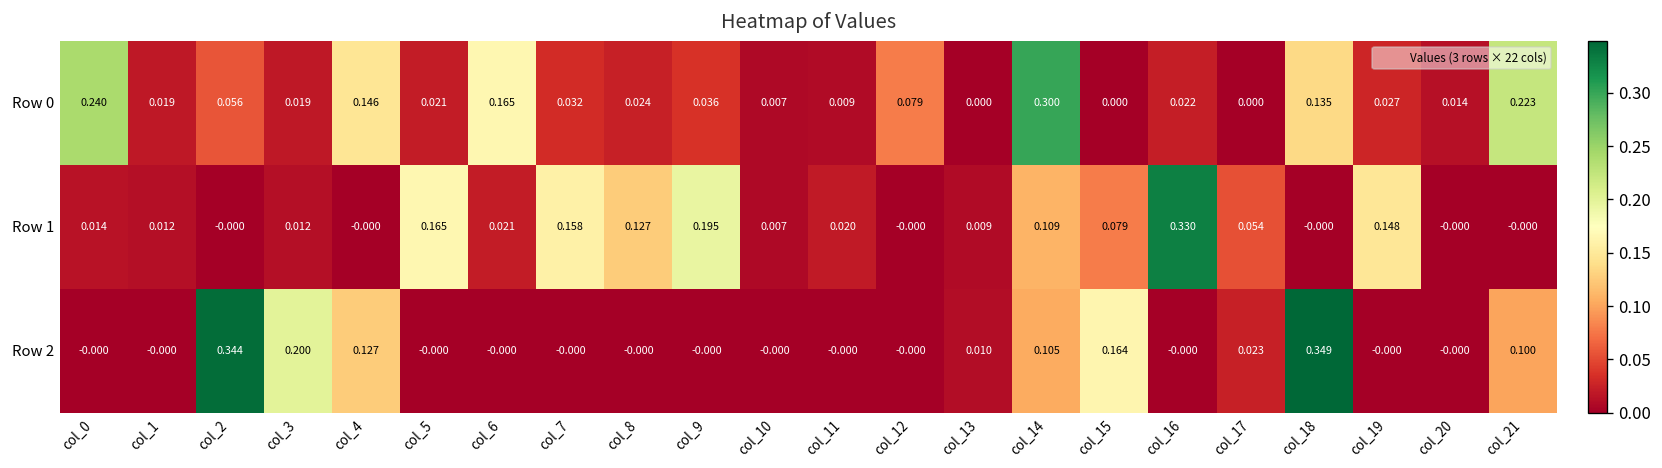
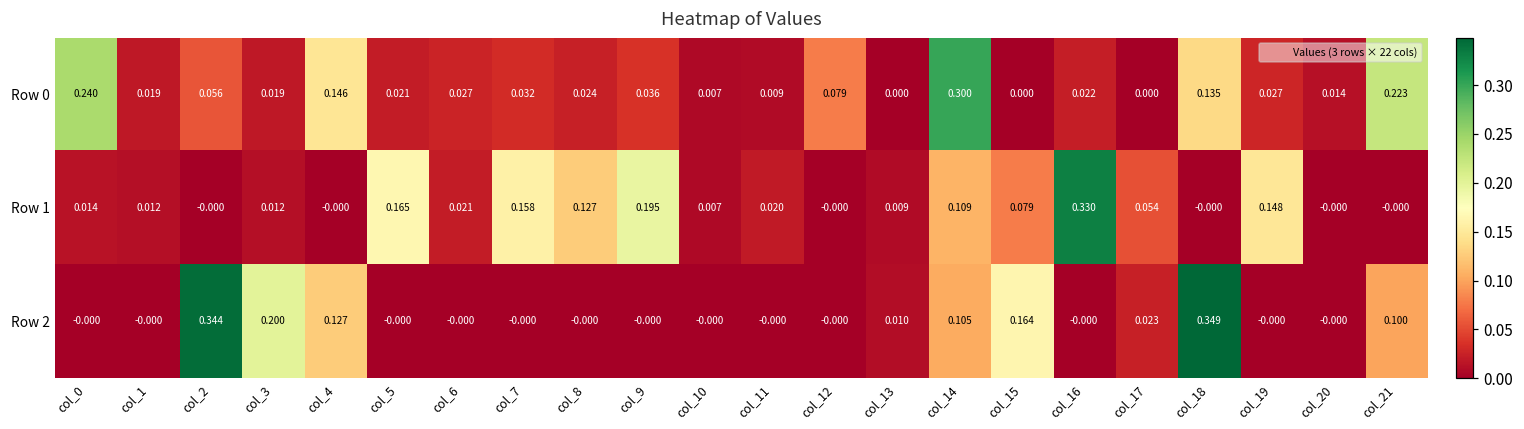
Row 0, col_6: 0.165 -> 0.027
